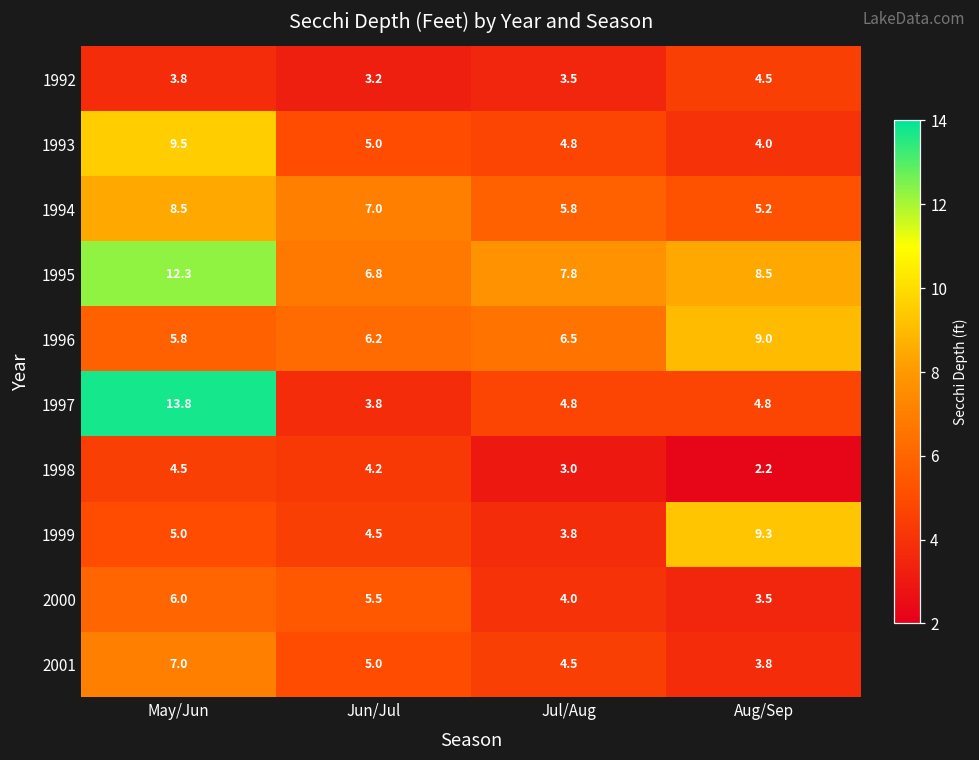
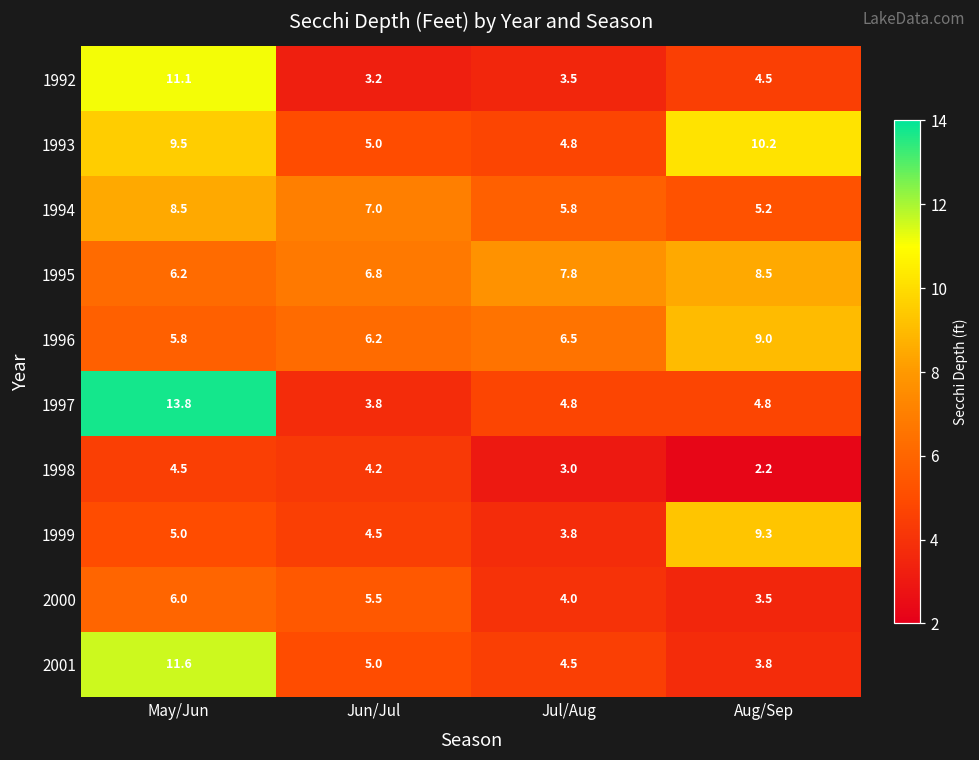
1992, May/Jun: 3.8 -> 11.1
1993, Aug/Sep: 4.0 -> 10.2
1995, May/Jun: 12.3 -> 6.2
2001, May/Jun: 7.0 -> 11.6
